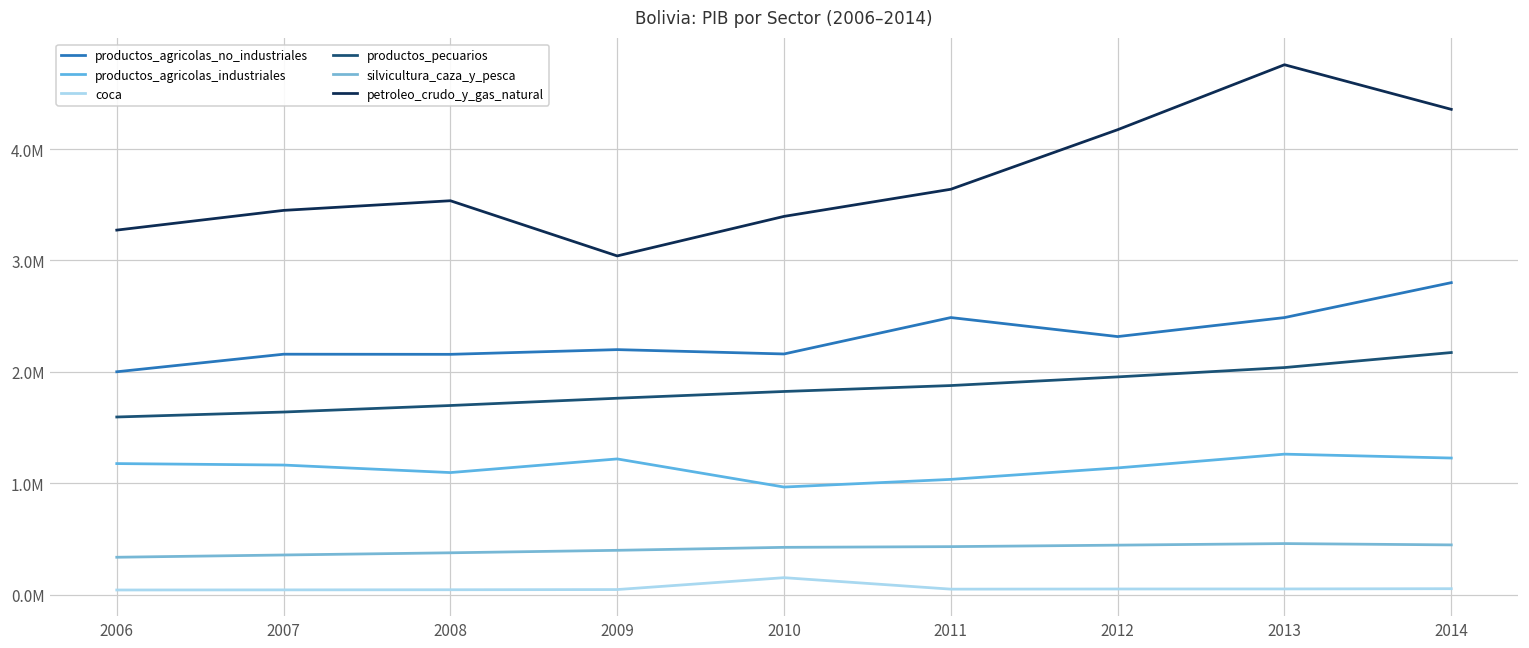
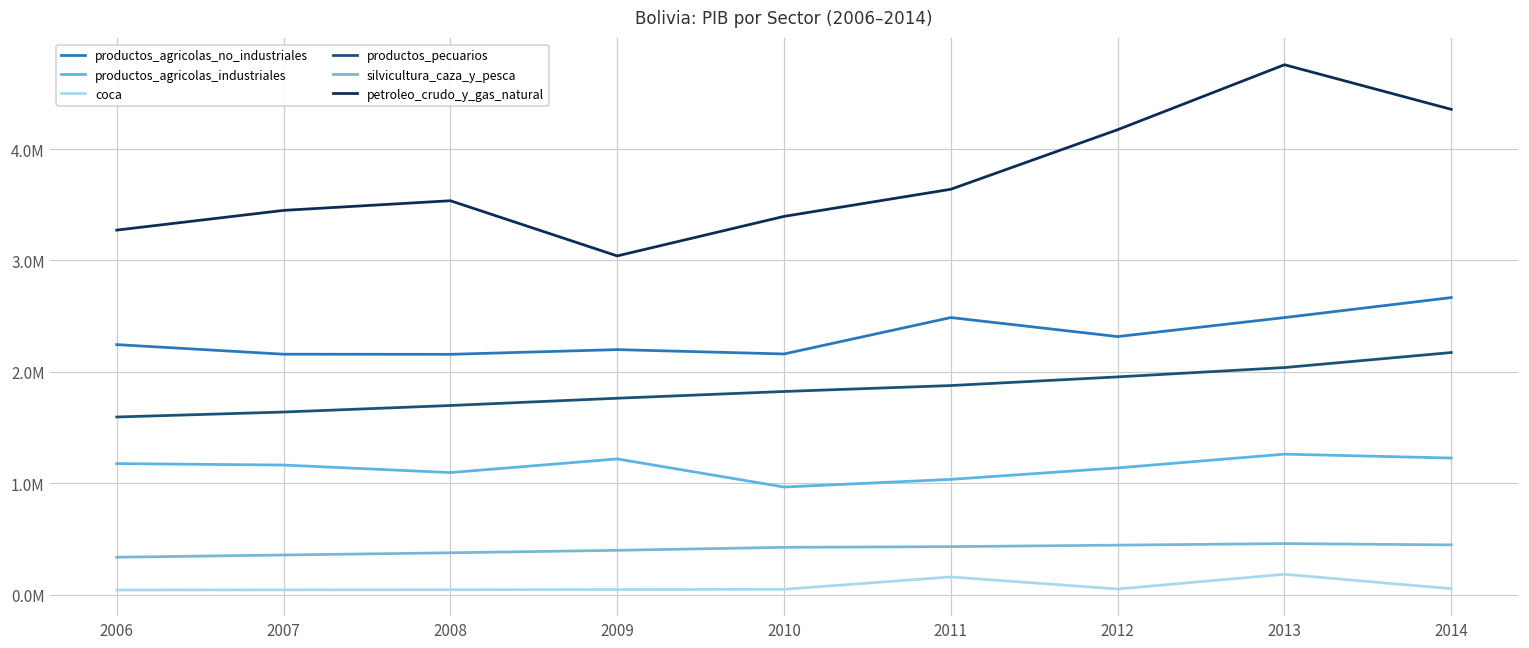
productos_agricolas_no_industriales, 2006: 2000000 -> 2240000
coca, 2010: 150000 -> 50000
coca, 2011: 50000 -> 160000
coca, 2013: 50000 -> 180000
productos_agricolas_no_industriales, 2014: 2800000 -> 2670000
